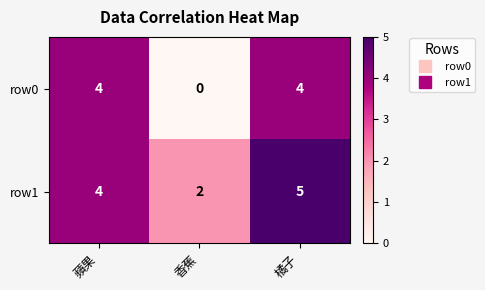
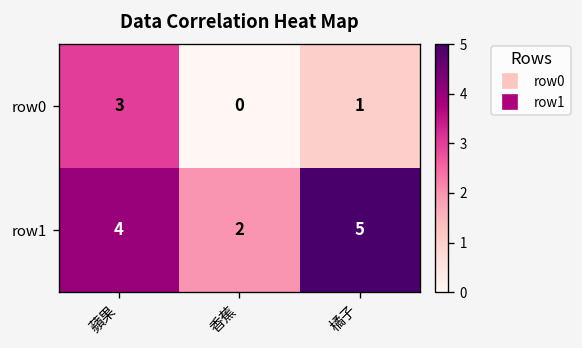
row0, 蘋果: 4 -> 3
row0, 橘子: 4 -> 1
